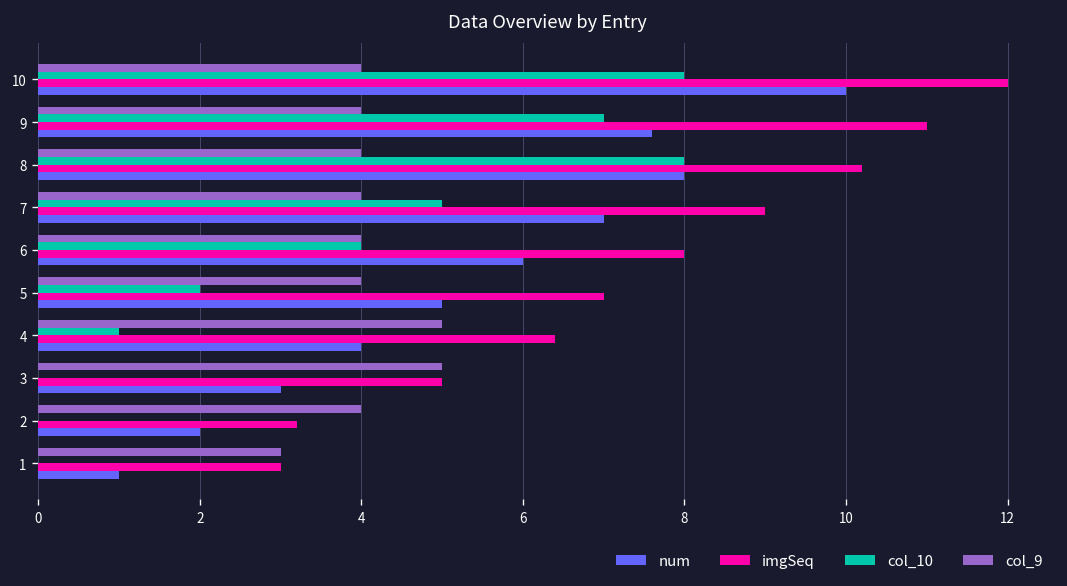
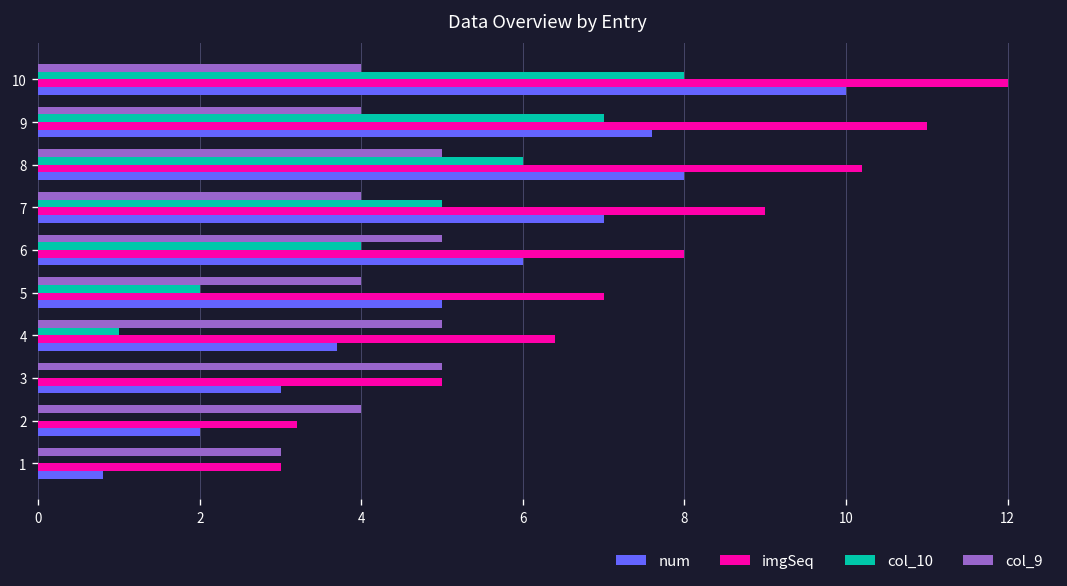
col_9, 8: 4.0 -> 5.0
col_10, 8: 8 -> 6
col_9, 6: 4.0 -> 5.0
num, 4: 4.0 -> 3.7
num, 1: 1.0 -> 0.8
